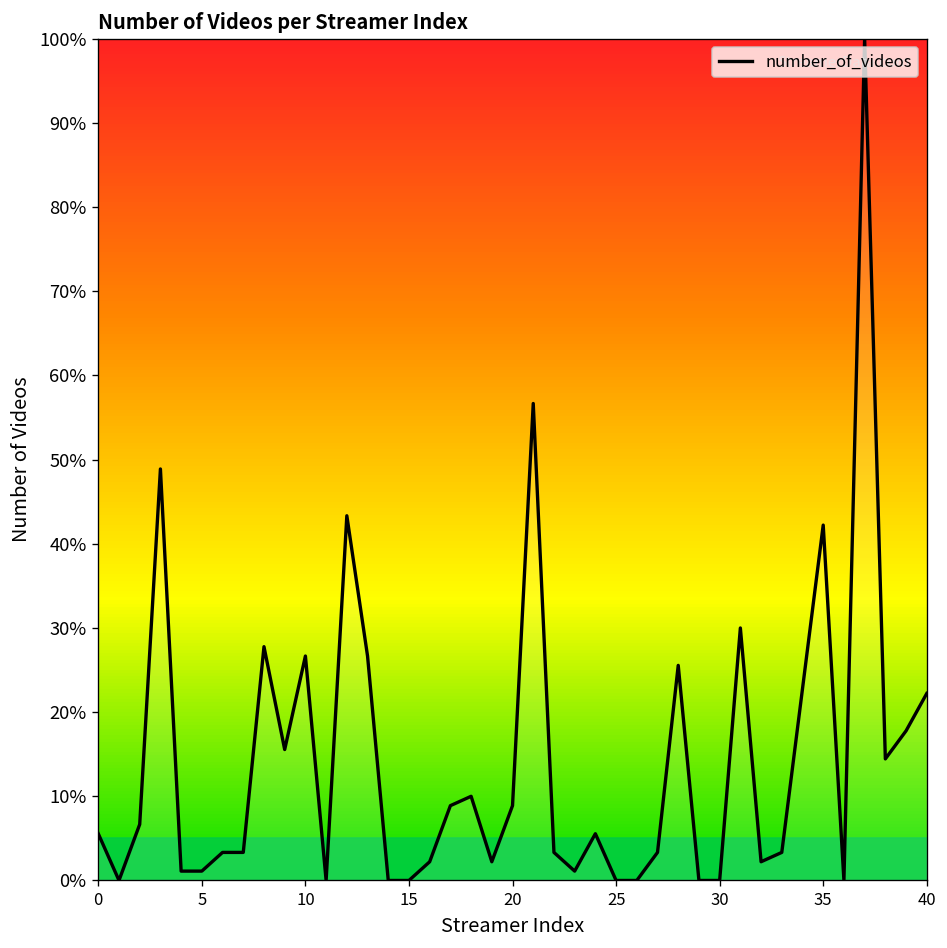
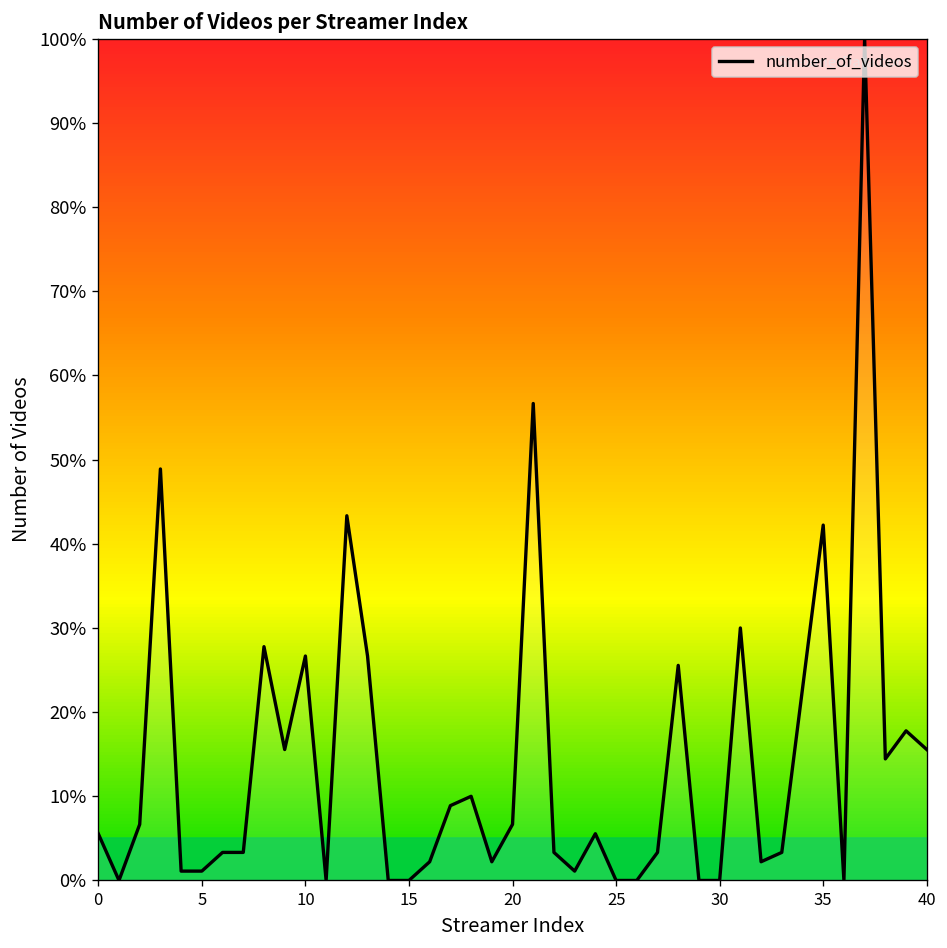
20: 9% -> 7%
40: 22% -> 16%
